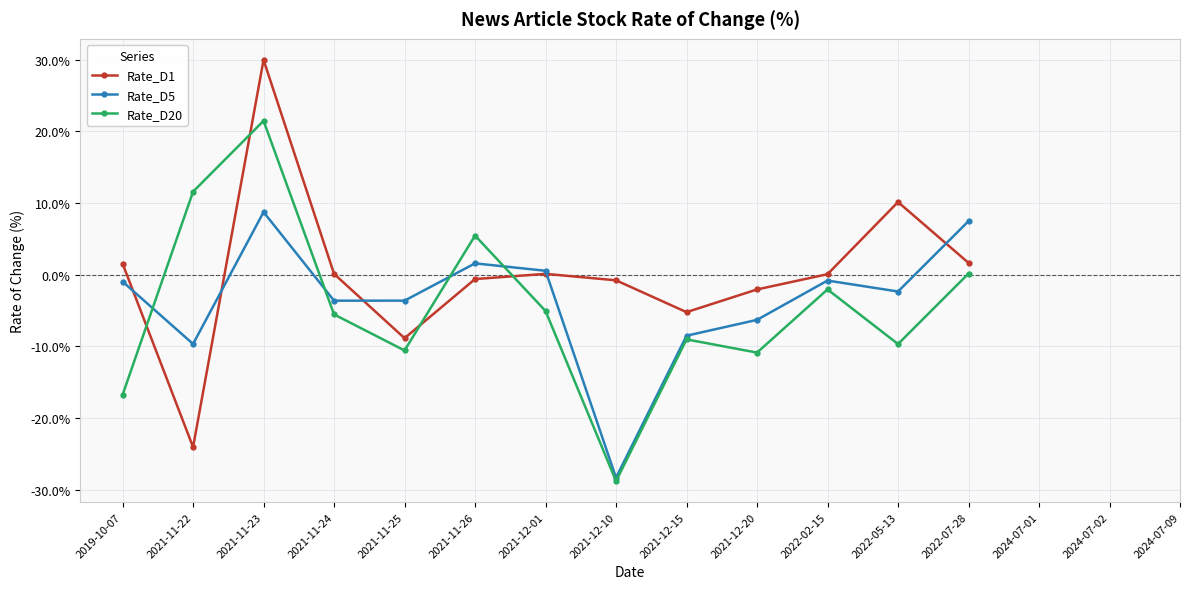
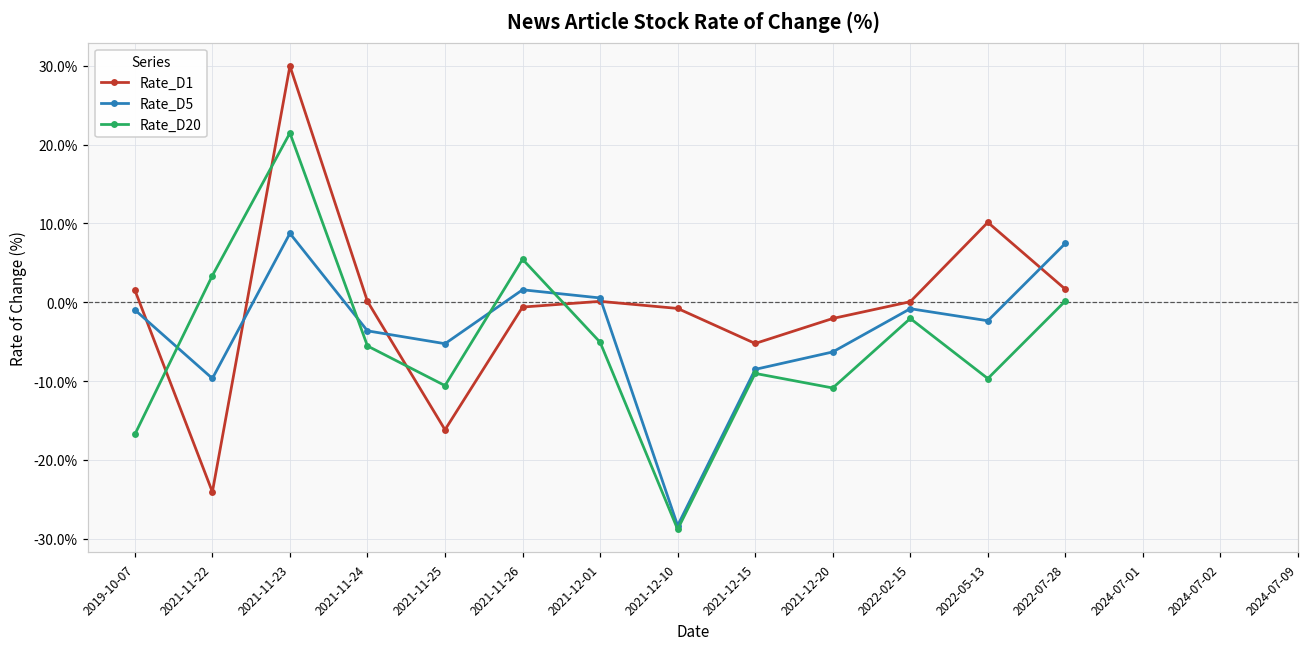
Rate_D20, 2021-11-22: 12% -> 3%
Rate_D1, 2021-11-25: -9% -> -16%
Rate_D5, 2021-11-25: -4% -> -5%
